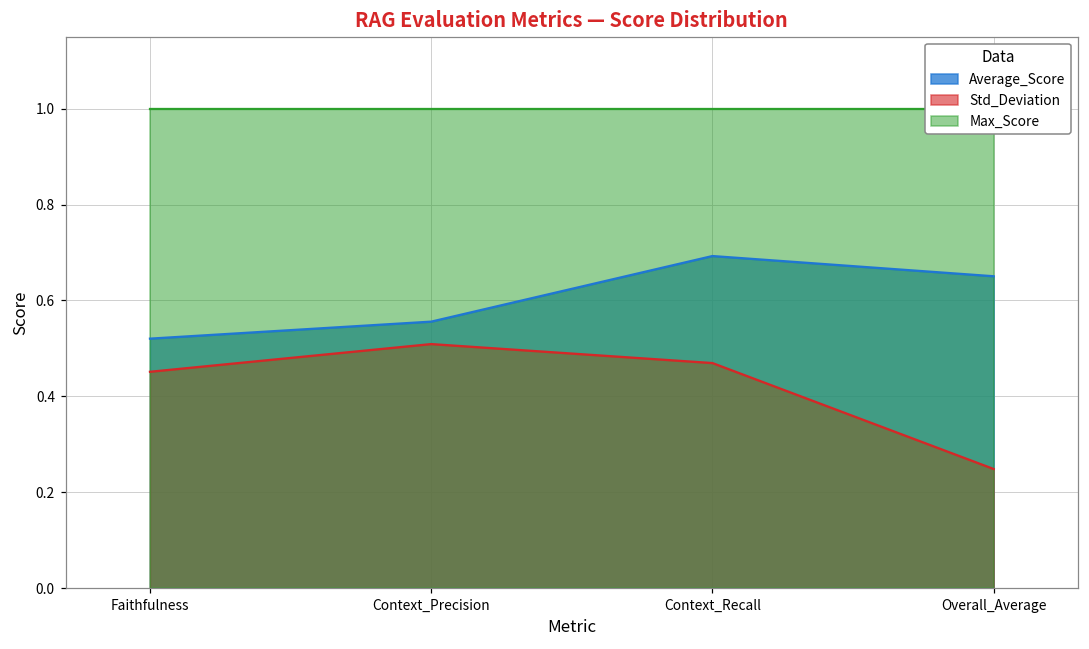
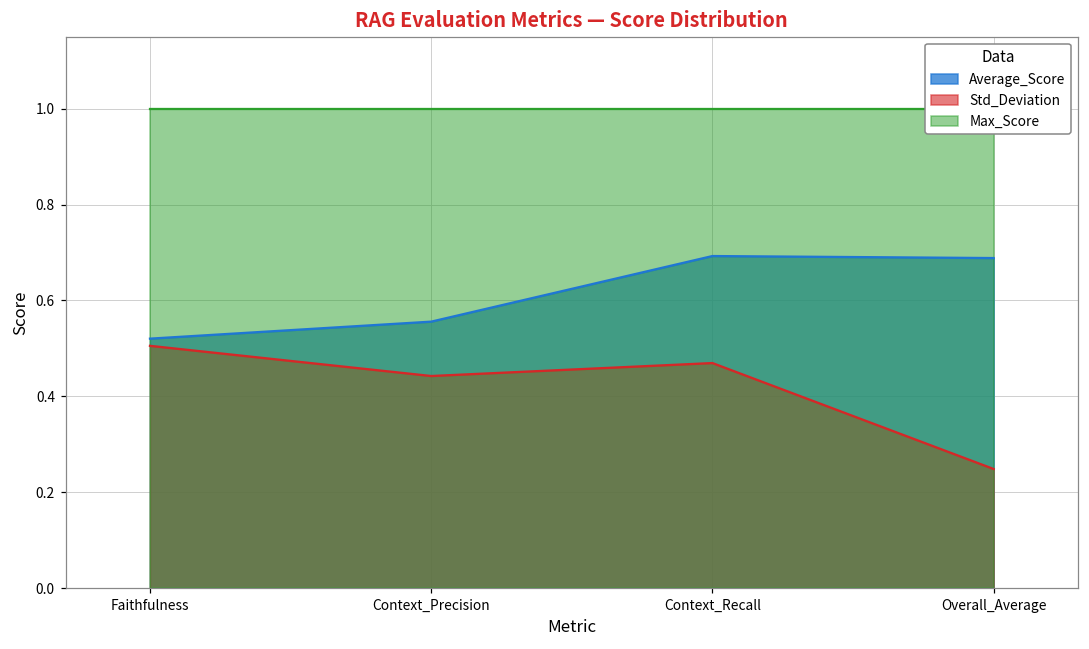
Std_Deviation, Faithfulness: 0.45 -> 0.51
Std_Deviation, Context_Precision: 0.51 -> 0.44
Average_Score, Overall_Average: 0.65 -> 0.69
